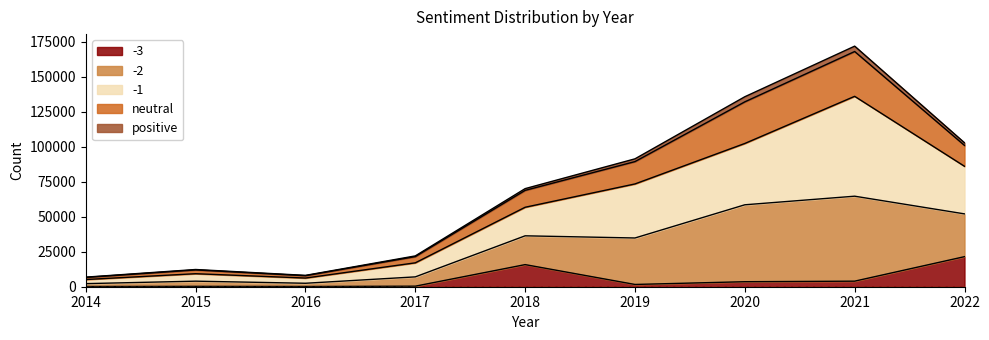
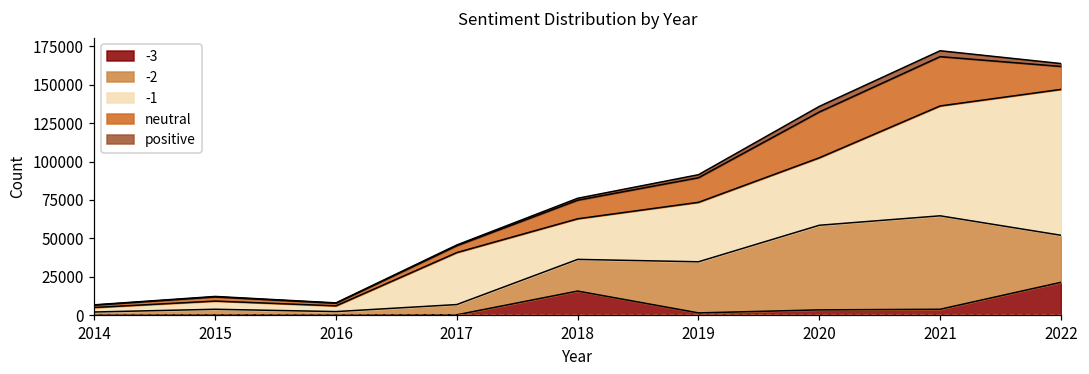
-1, 2017: 10000 -> 34000
-1, 2018: 20000 -> 26000
-1, 2022: 34000 -> 95000
